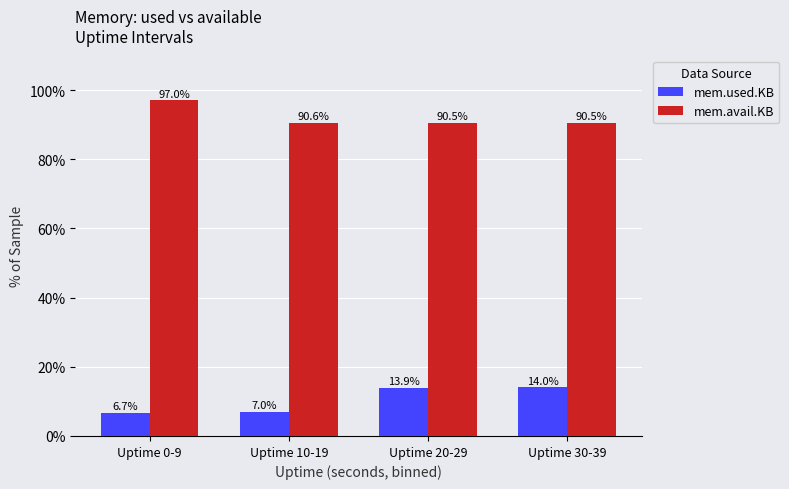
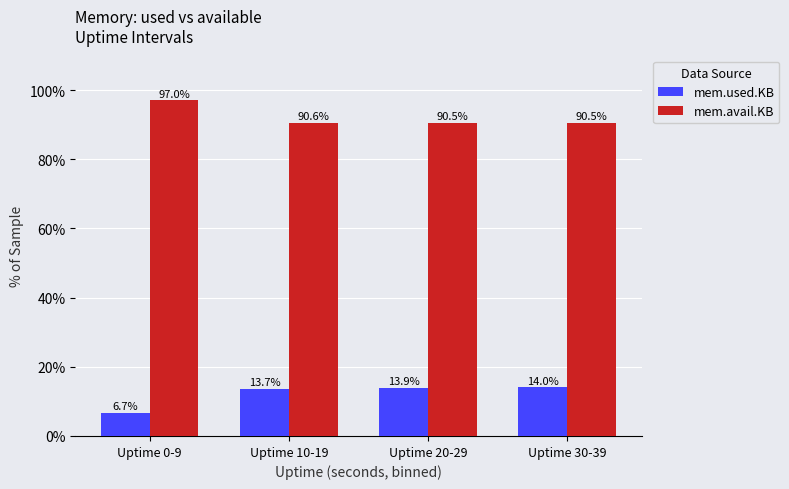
mem.used.KB, Uptime 10-19: 7.0% -> 13.7%
